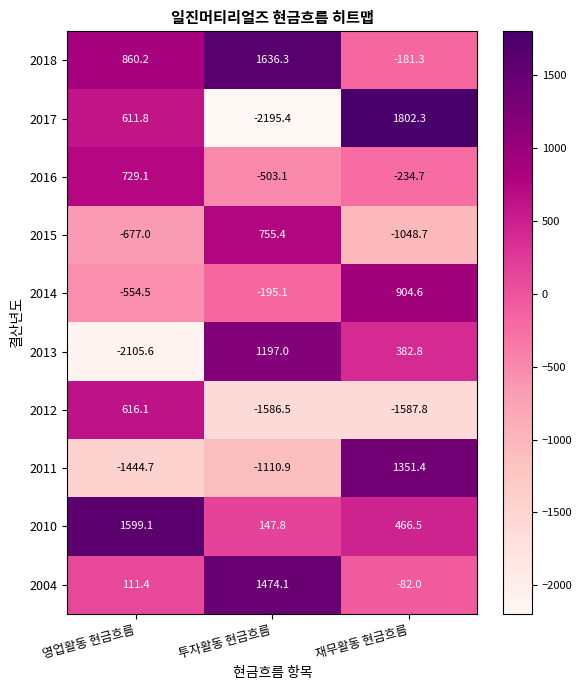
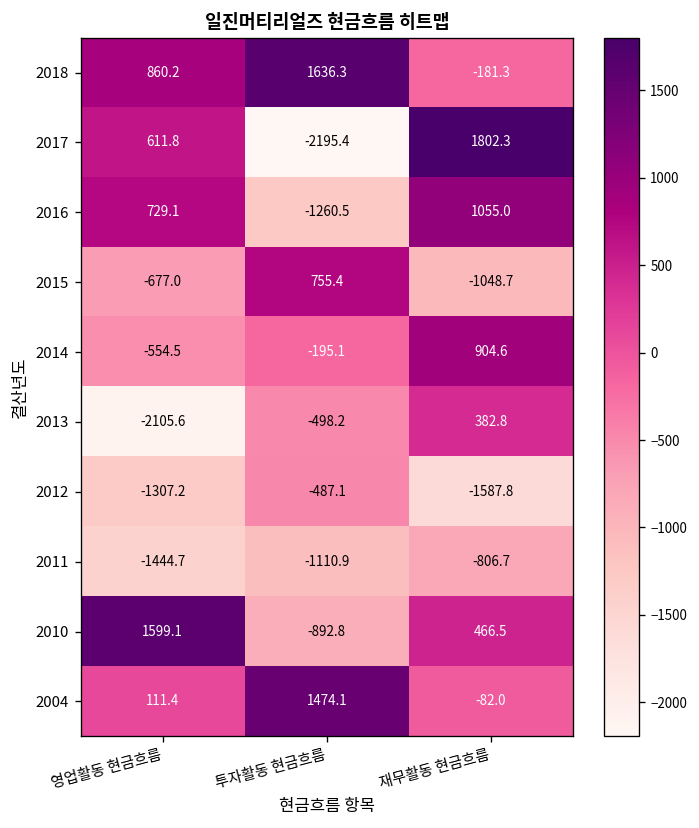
2016, 투자활동 현금흐름: -503.1 -> -1260.5
2016, 재무활동 현금흐름: -234.7 -> 1055.0
2013, 투자활동 현금흐름: 1197.0 -> -498.2
2012, 영업활동 현금흐름: 616.1 -> -1307.2
2012, 투자활동 현금흐름: -1586.5 -> -487.1
2011, 재무활동 현금흐름: 1351.4 -> -806.7
2010, 투자활동 현금흐름: 147.8 -> -892.8
